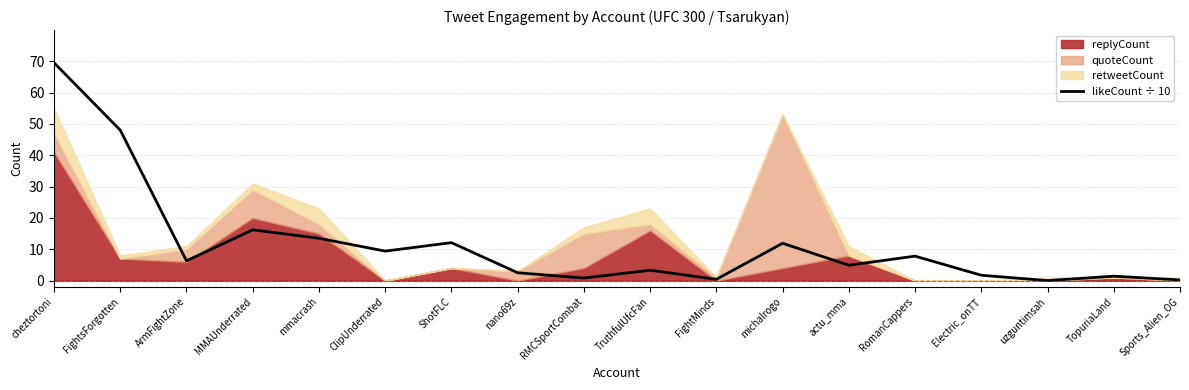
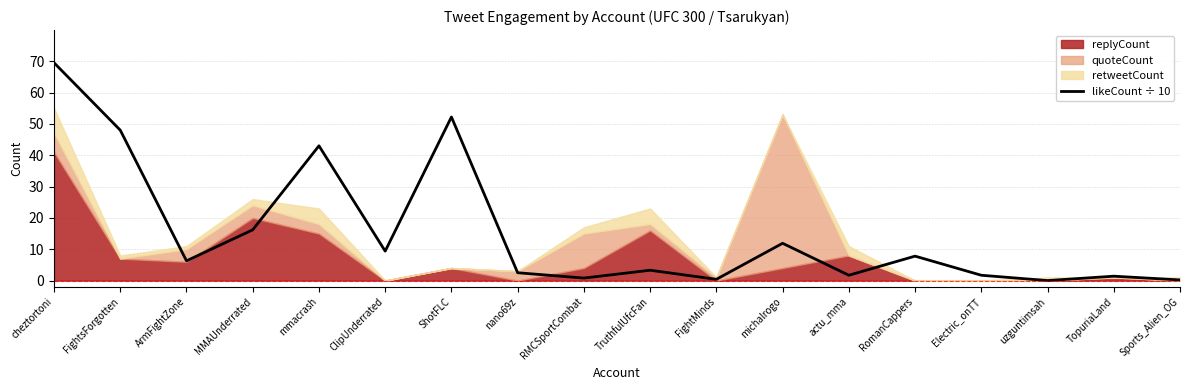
quoteCount, MMAUnderrated: 9 -> 4
likeCount ÷ 10, mmacrash: 14 -> 43
likeCount ÷ 10, ShotFLC: 12 -> 52
likeCount ÷ 10, actu_mma: 5 -> 2
